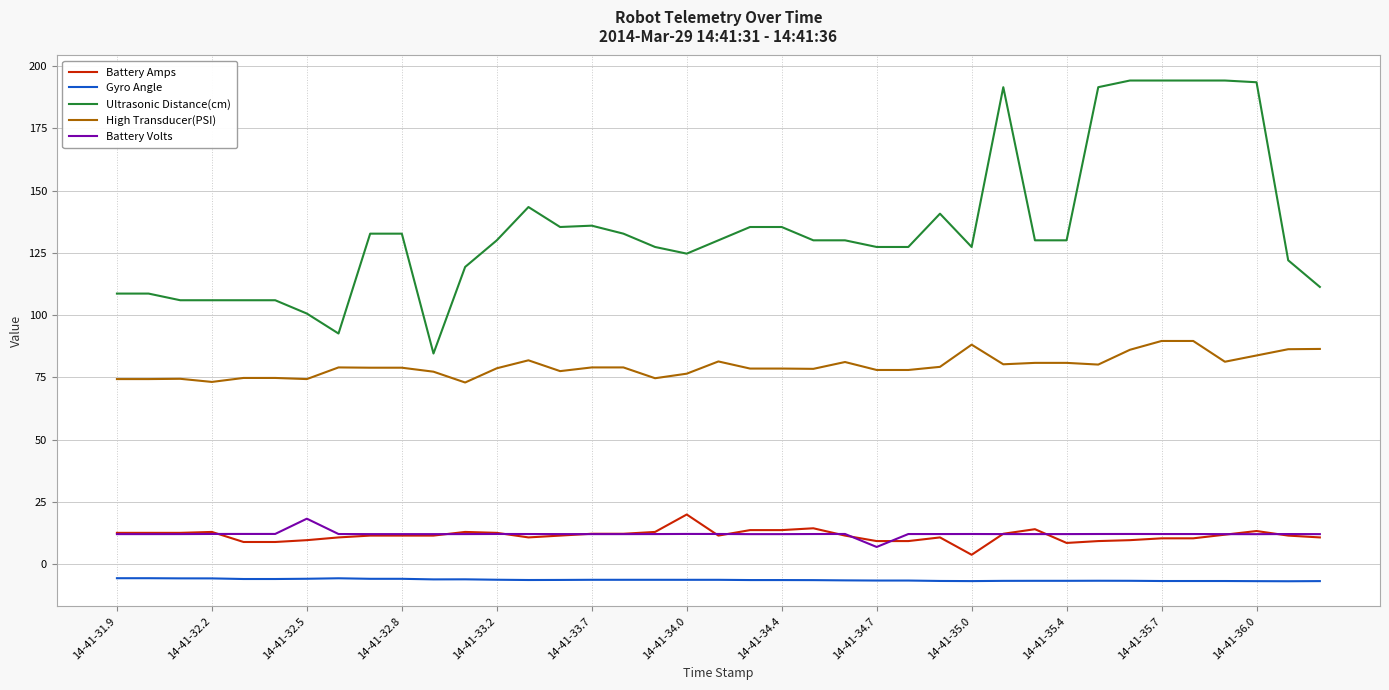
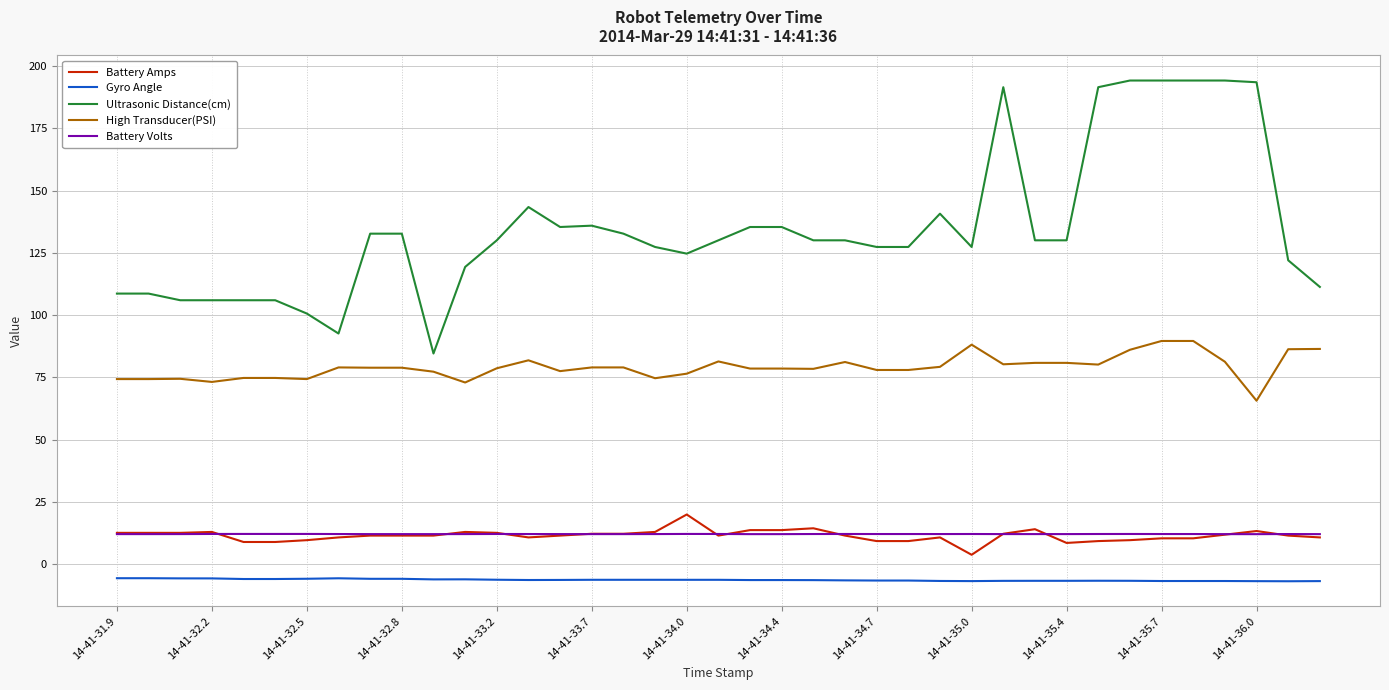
Battery Volts, 14-41-32.5: 18 -> 12
Battery Volts, 14-41-34.7: 7 -> 12
High Transducer(PSI), 14-41-36.0: 84 -> 66
